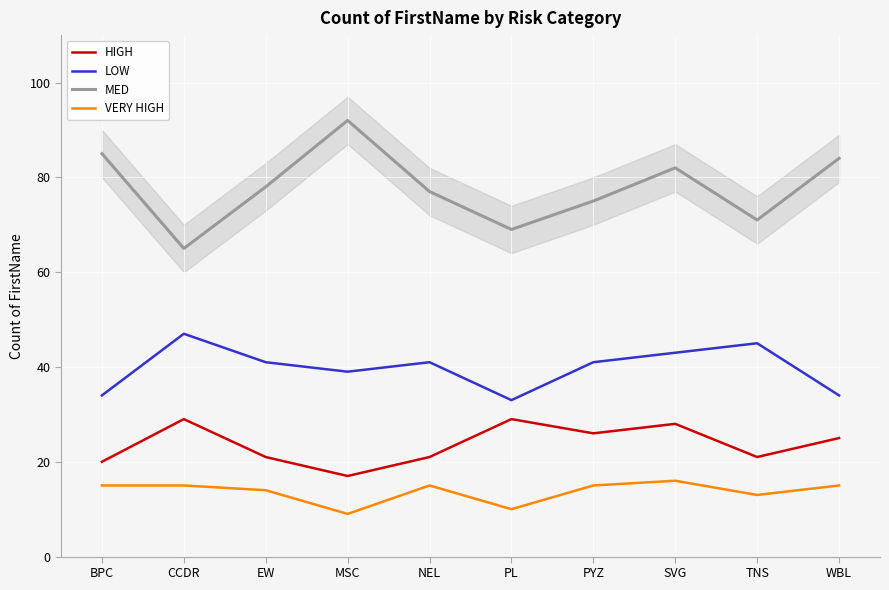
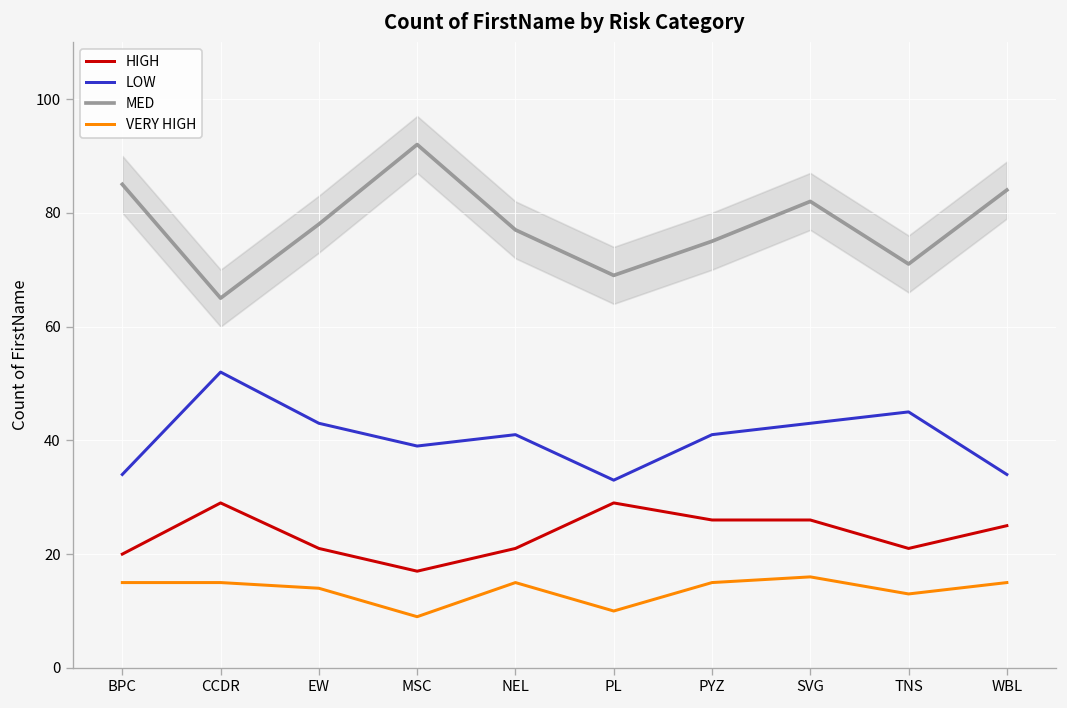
LOW, CCDR: 47 -> 52
LOW, EW: 41 -> 43
HIGH, SVG: 28 -> 26
